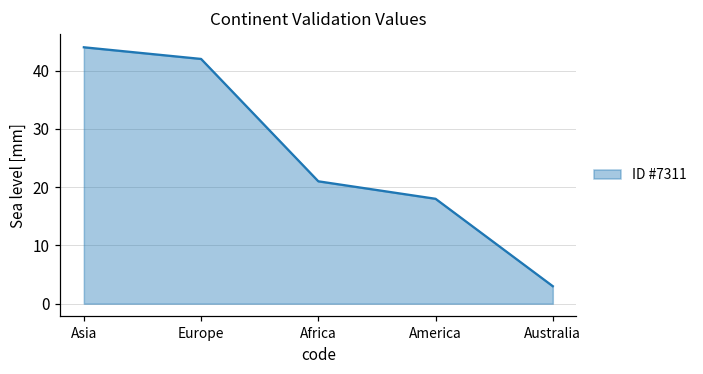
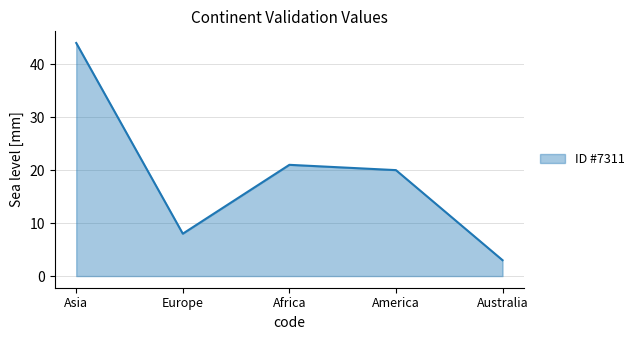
Europe: 42 -> 8
America: 18 -> 20
